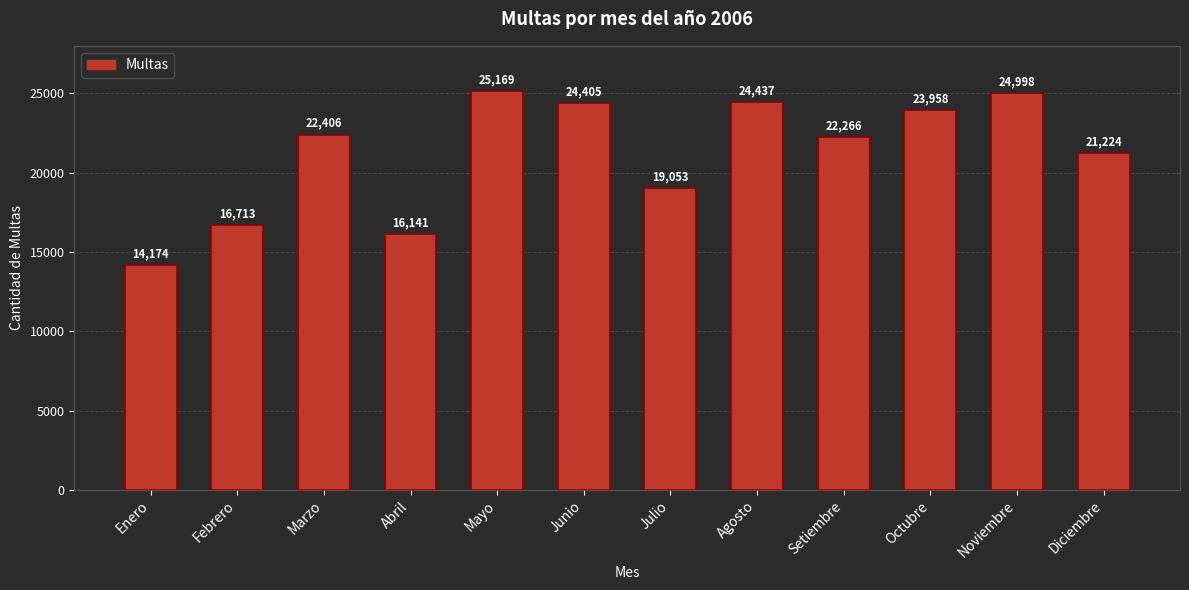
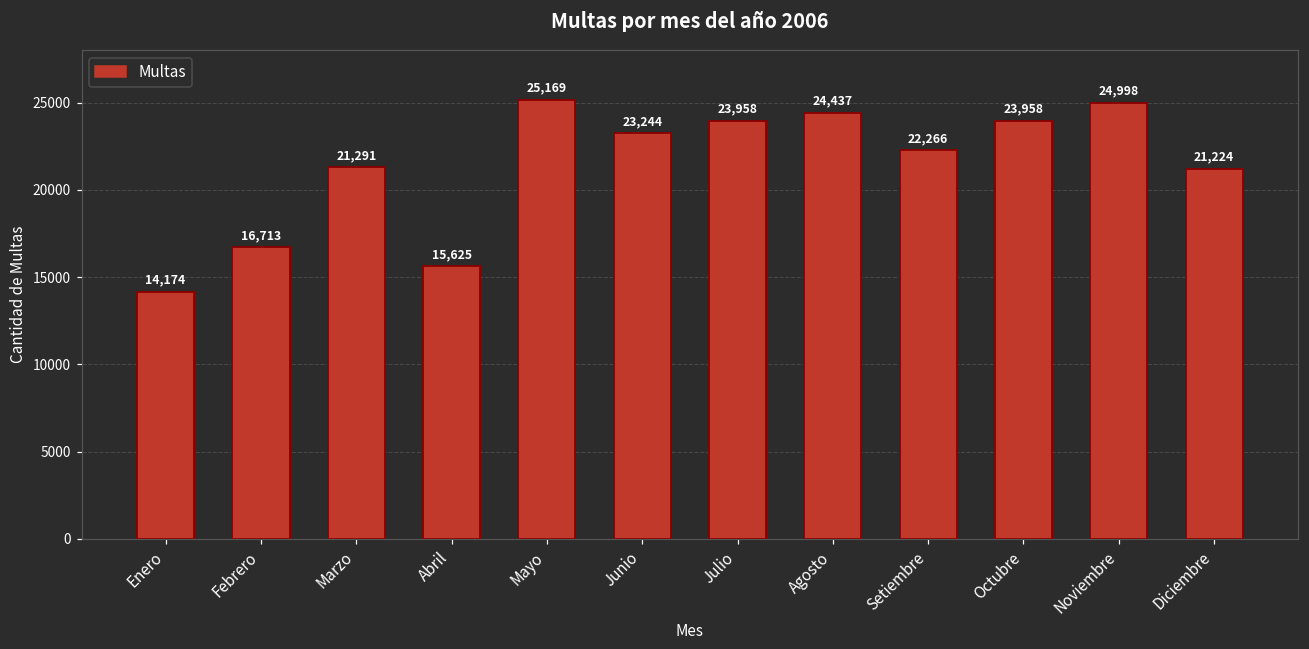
Marzo: 22,406 -> 21,291
Abril: 16,141 -> 15,625
Junio: 24,405 -> 23,244
Julio: 19,053 -> 23,958
